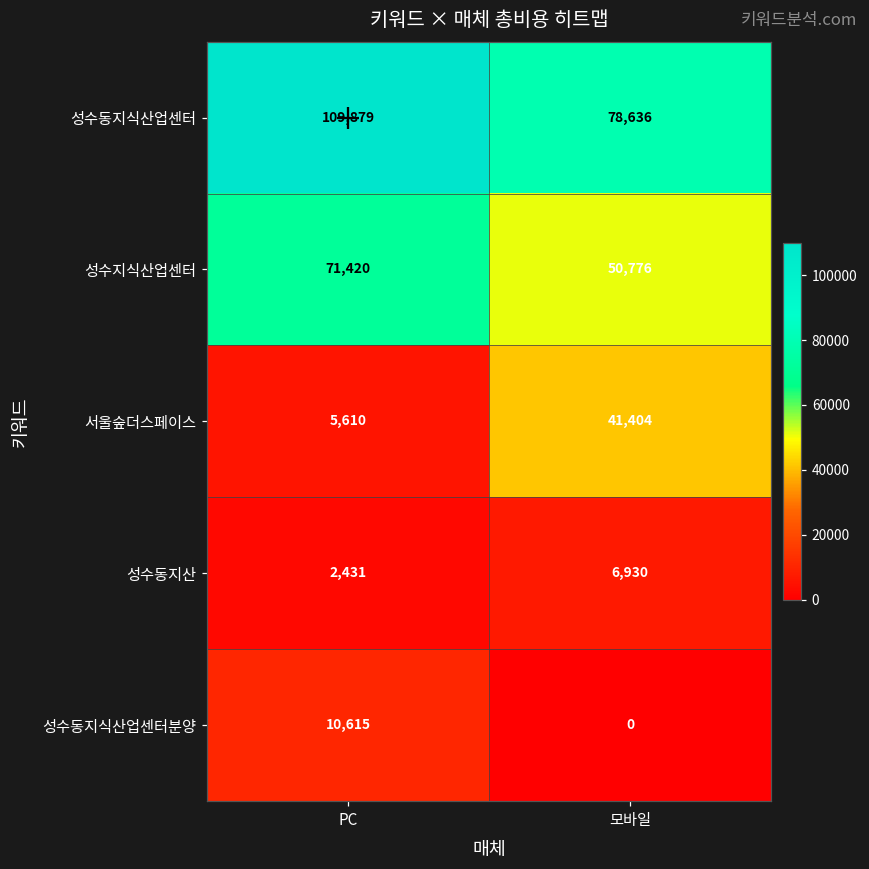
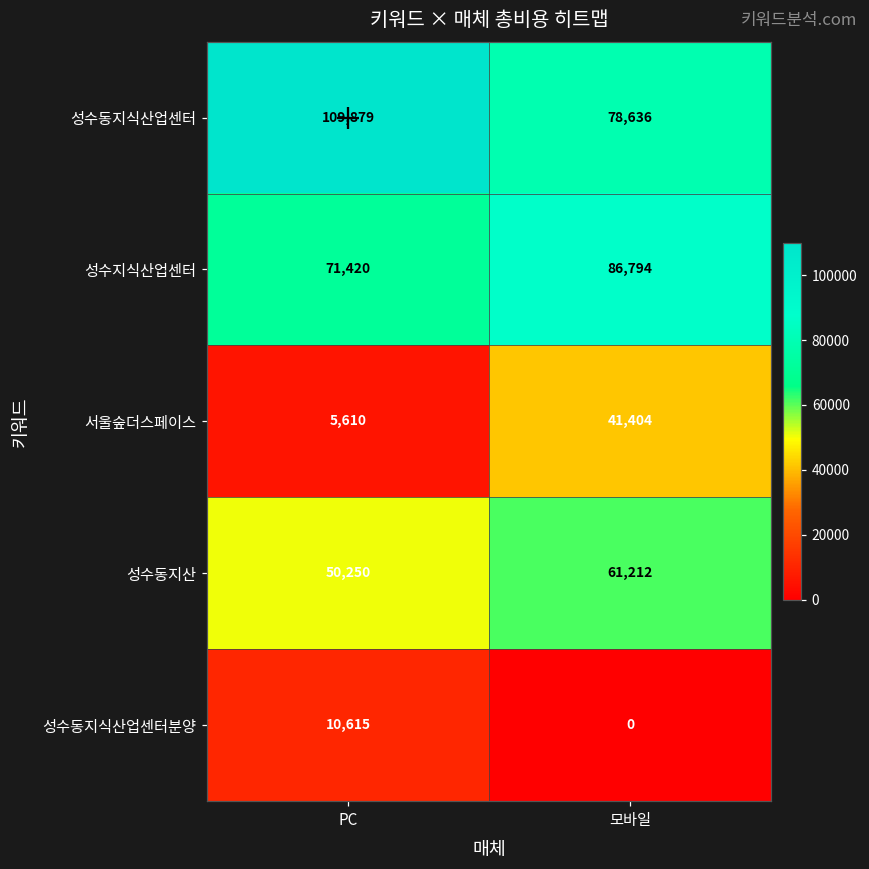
성수지식산업센터, 모바일: 50,776 -> 86,794
성수동지산, PC: 2,431 -> 50,250
성수동지산, 모바일: 6,930 -> 61,212
